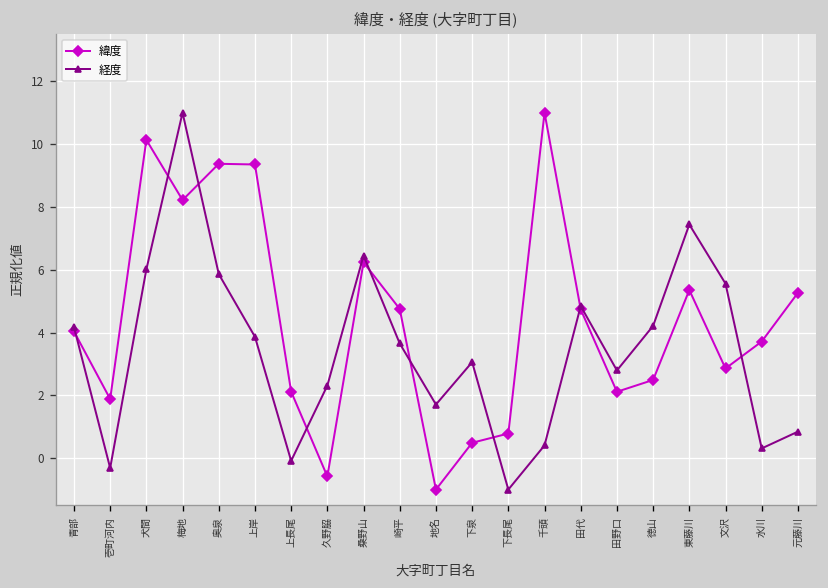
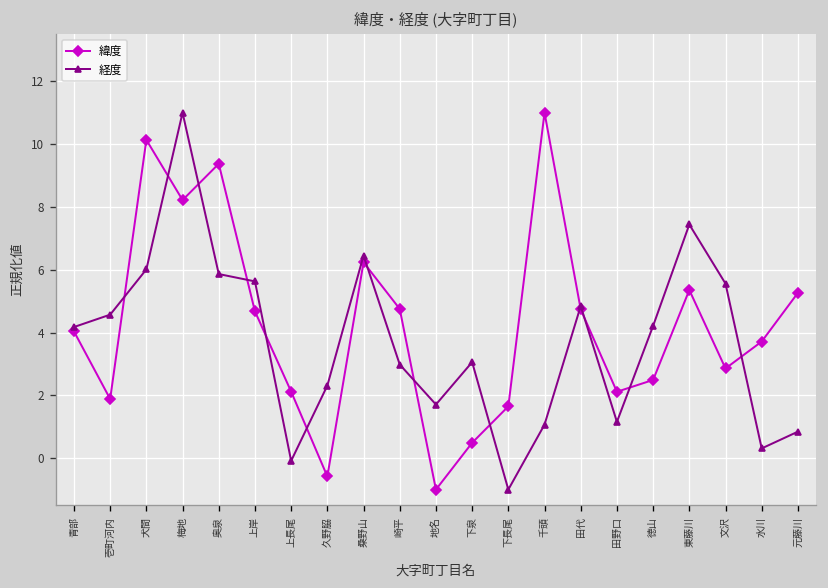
経度, 壱町河内: -0.3 -> 4.6
緯度, 上岸: 9.4 -> 4.7
経度, 上岸: 3.9 -> 5.6
経度, 崎平: 3.7 -> 3.0
緯度, 下長尾: 0.8 -> 1.7
経度, 千頭: 0.4 -> 1.1
経度, 田野口: 2.8 -> 1.2
